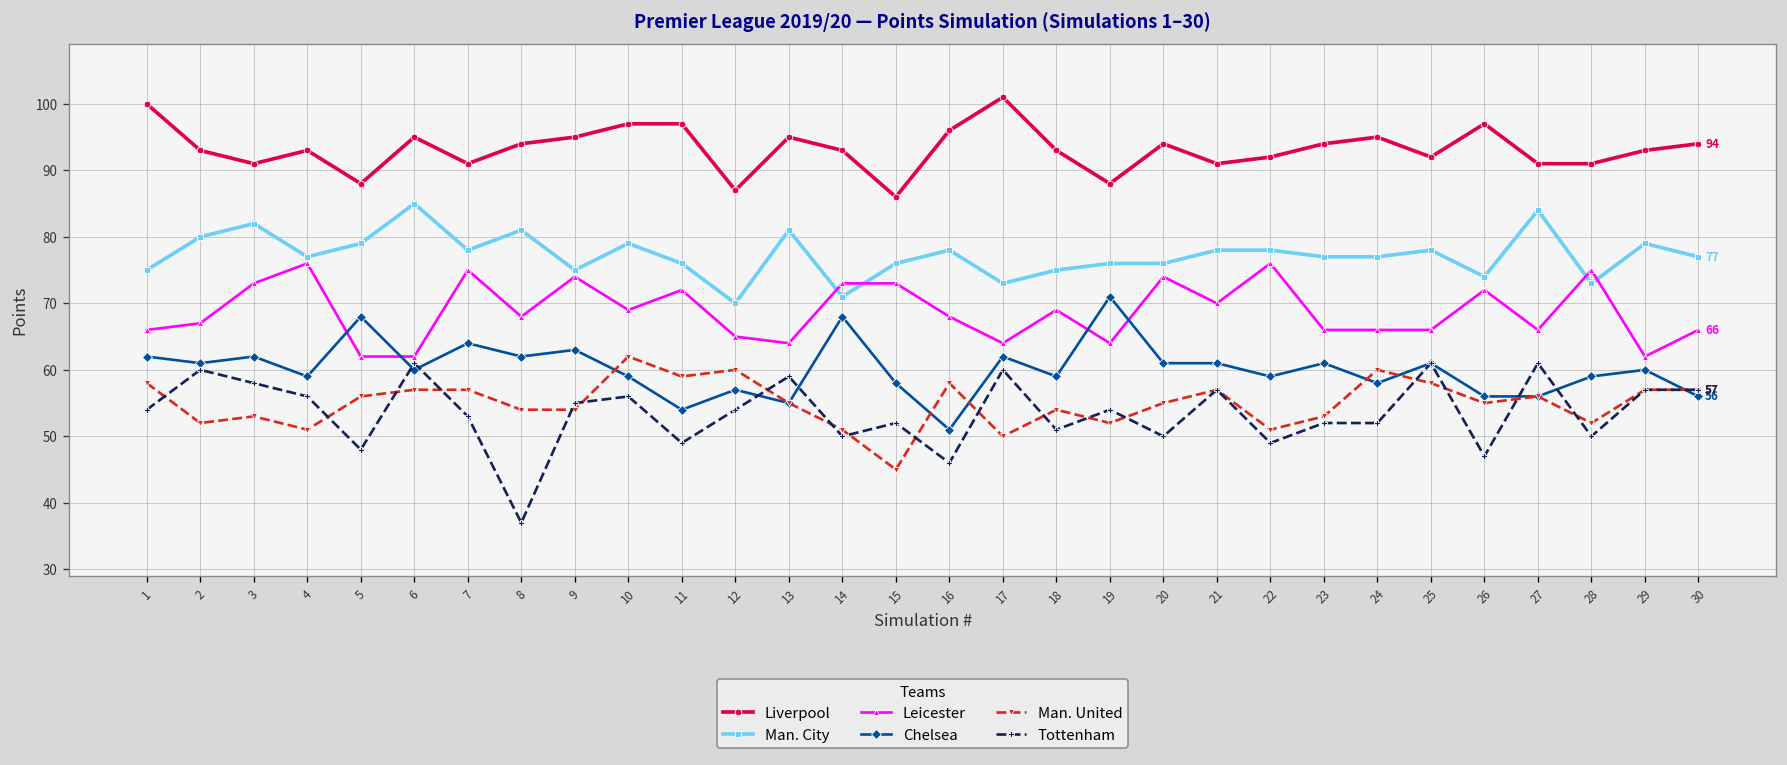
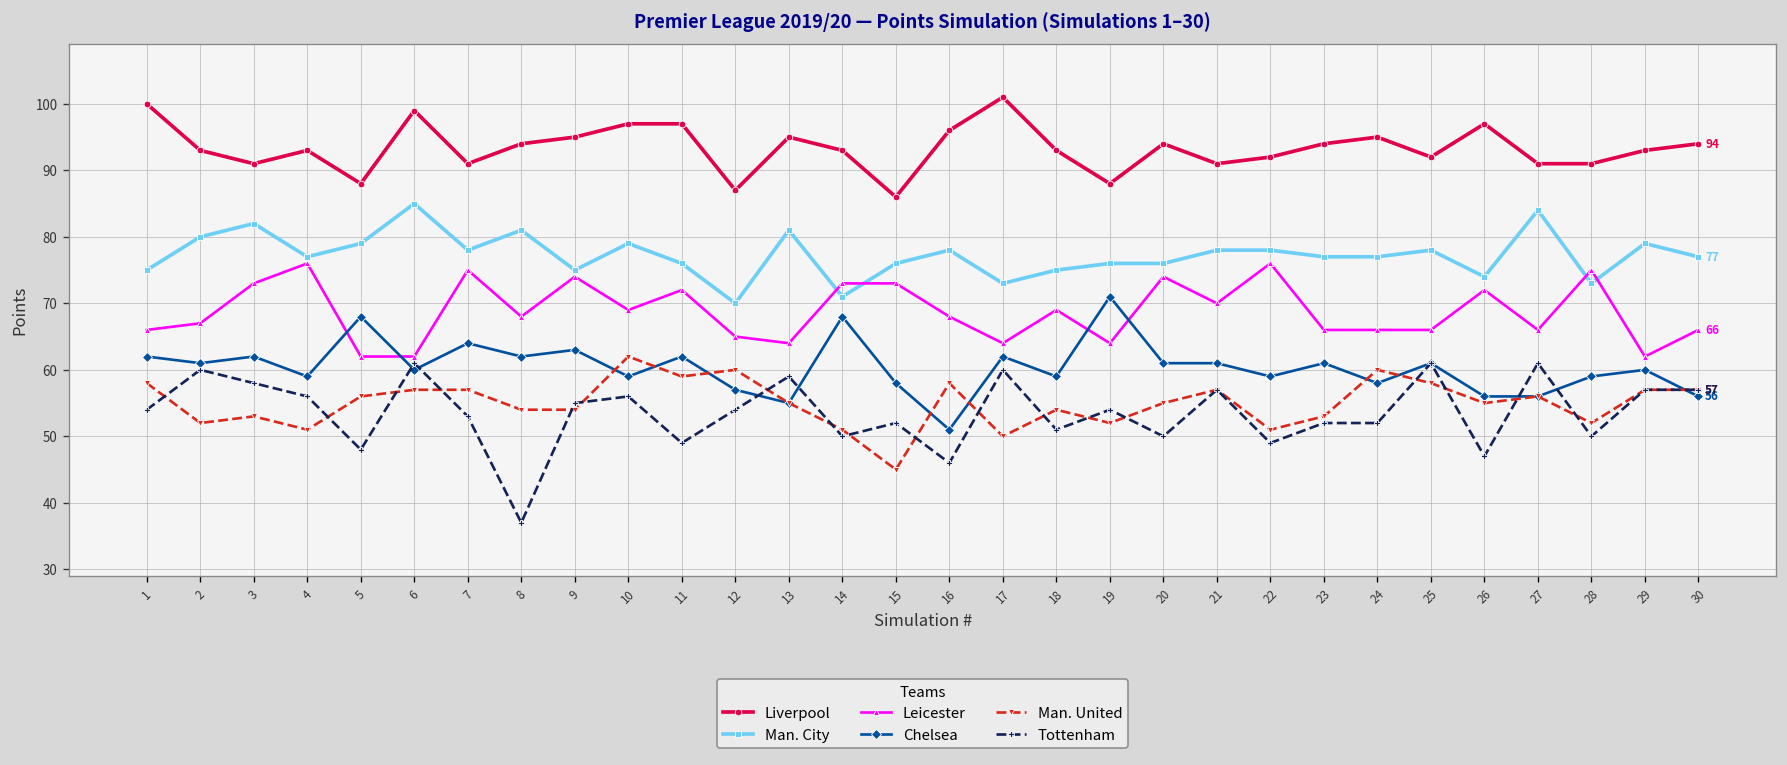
Liverpool, 6: 95 -> 99
Chelsea, 11: 54 -> 62
